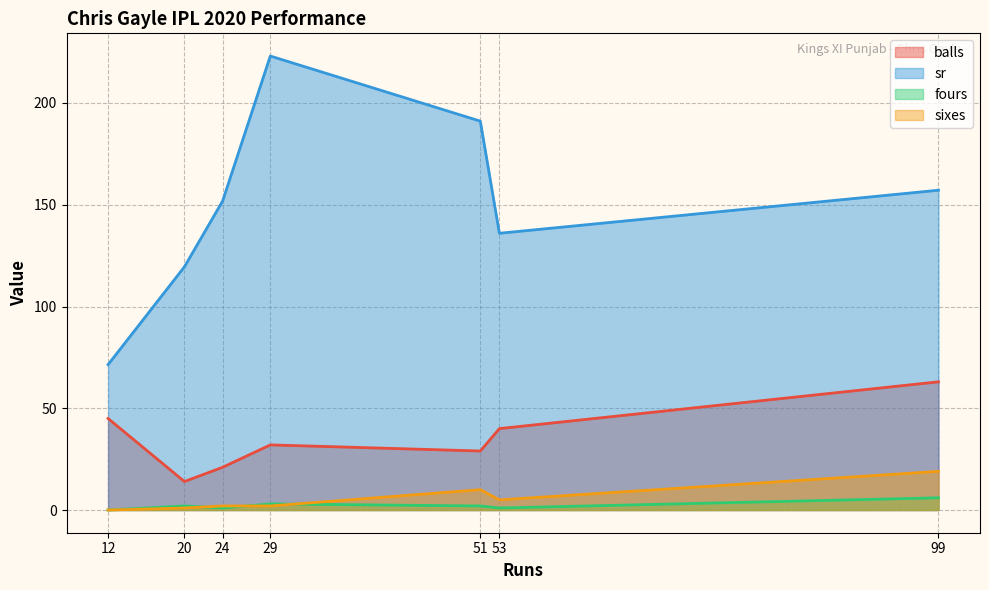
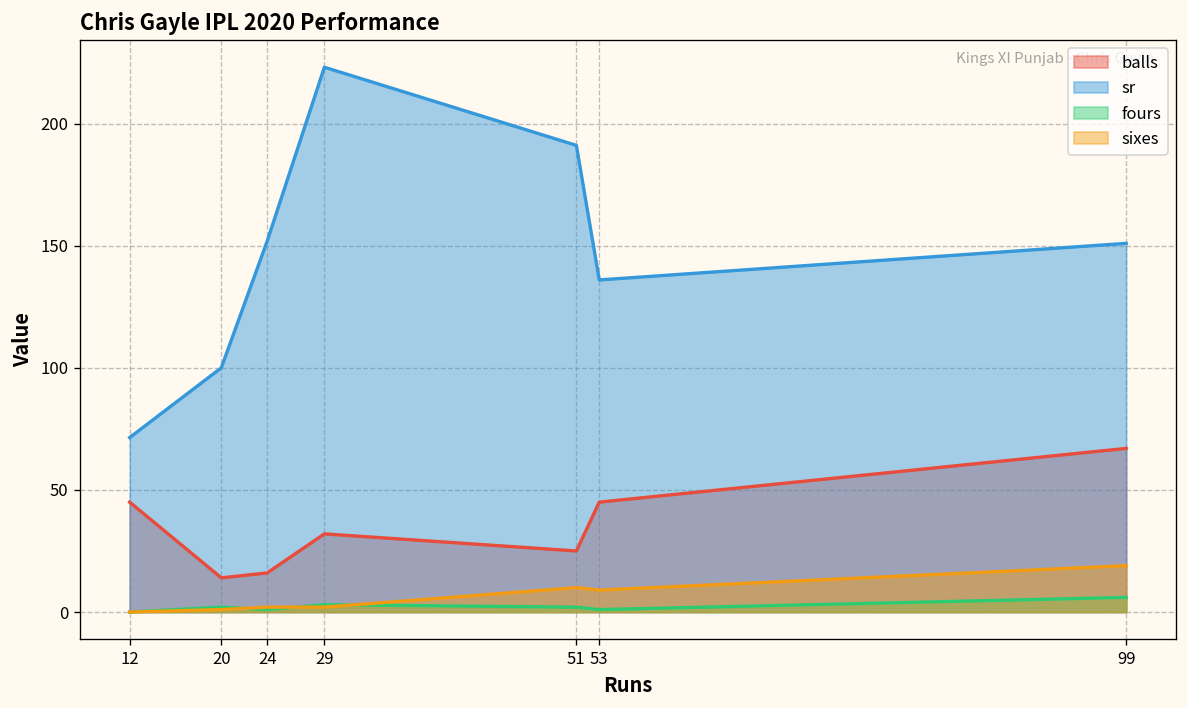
sr, 20: 120 -> 100
balls, 24: 21 -> 16
balls, 51: 29 -> 25
balls, 53: 40 -> 45
sixes, 53: 5 -> 9
balls, 99: 63 -> 67
sr, 99: 157 -> 151
